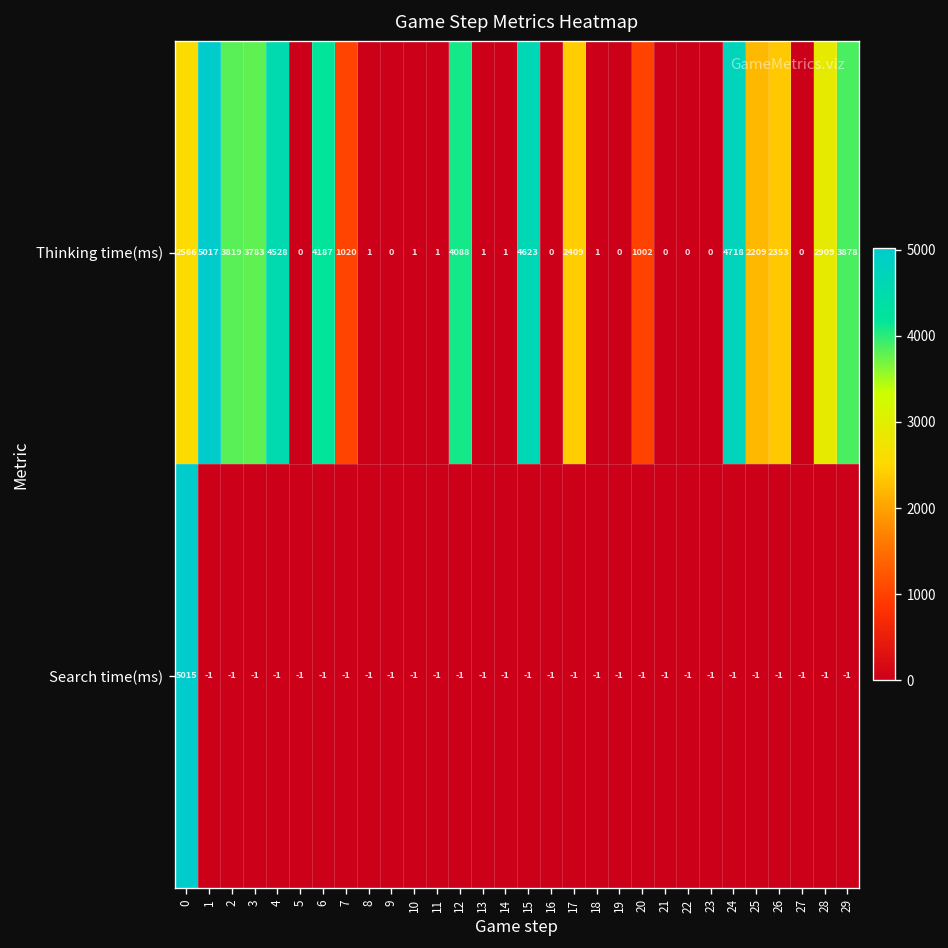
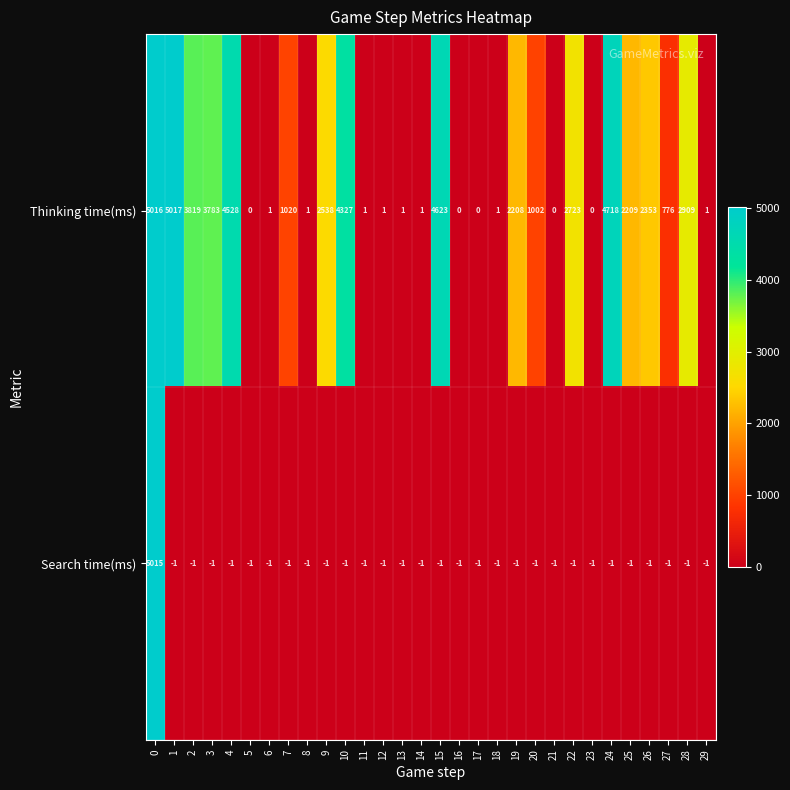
Thinking time(ms), 0: 2566 -> 5016
Thinking time(ms), 6: 4187 -> 1
Thinking time(ms), 9: 0 -> 2538
Thinking time(ms), 10: 1 -> 4327
Thinking time(ms), 12: 4088 -> 1
Thinking time(ms), 17: 2409 -> 0
Thinking time(ms), 19: 0 -> 2208
Thinking time(ms), 22: 0 -> 2723
Thinking time(ms), 27: 0 -> 776
Thinking time(ms), 29: 3878 -> 1
